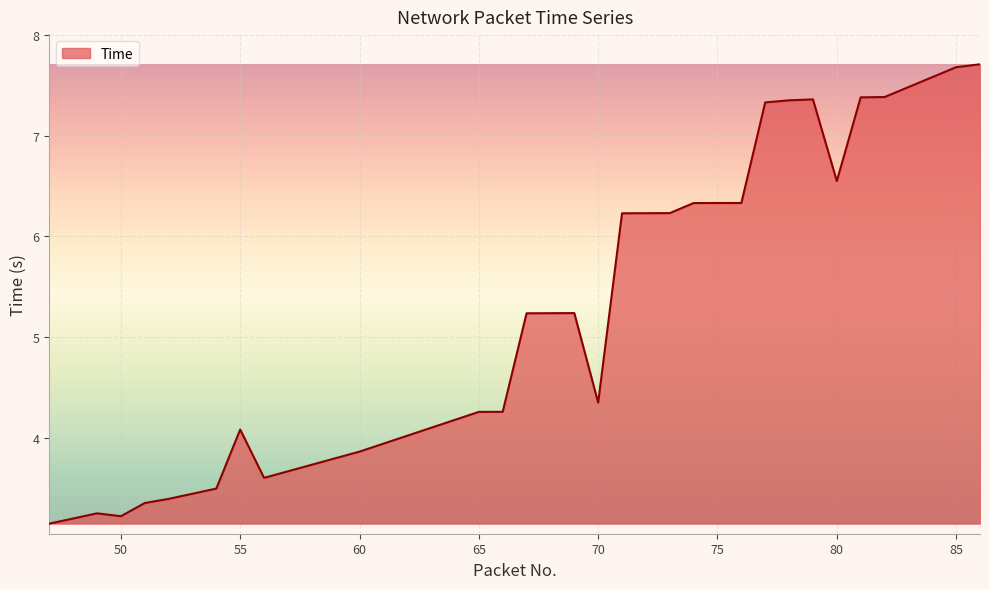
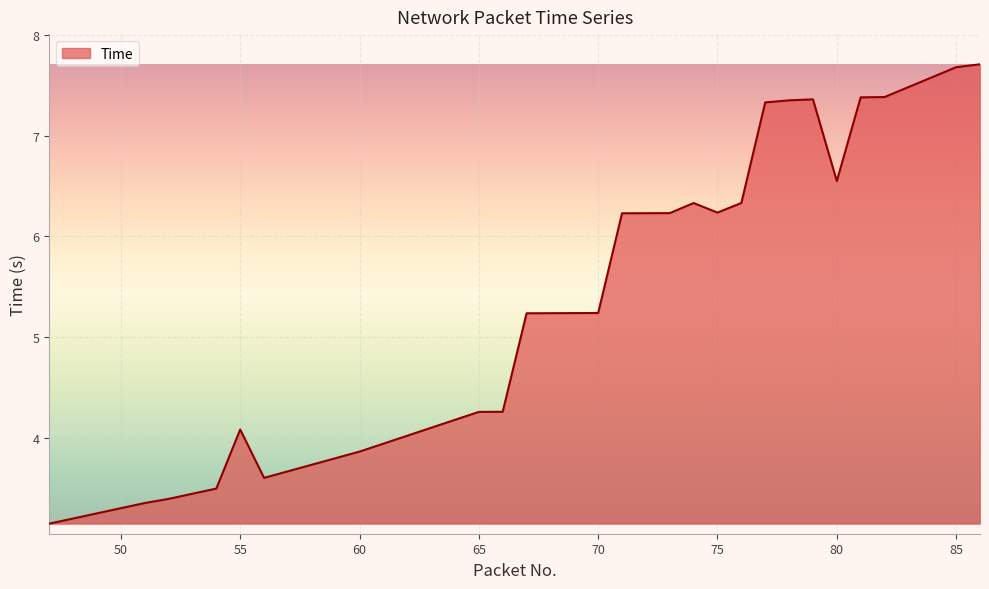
50: 3.22 -> 3.30
70: 4.35 -> 5.24
75: 6.33 -> 6.24
